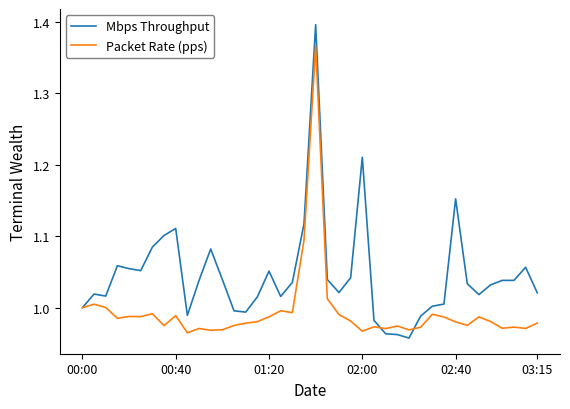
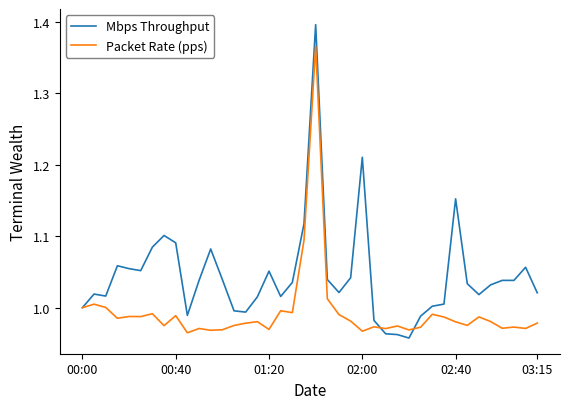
Mbps Throughput, 00:40: 1.11 -> 1.09
Packet Rate (pps), 01:20: 0.99 -> 0.97
